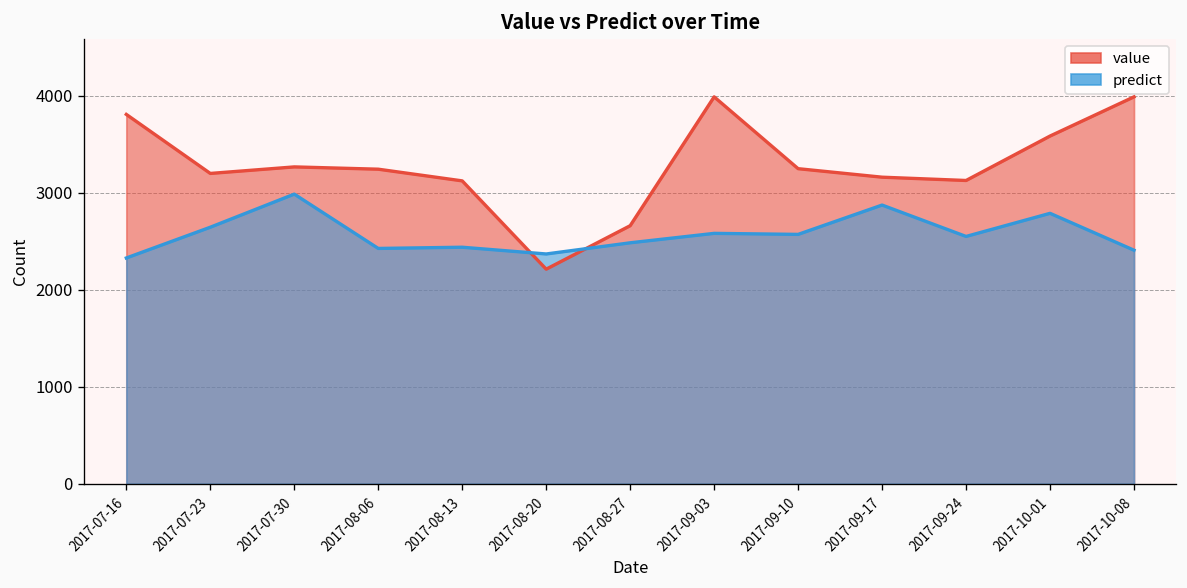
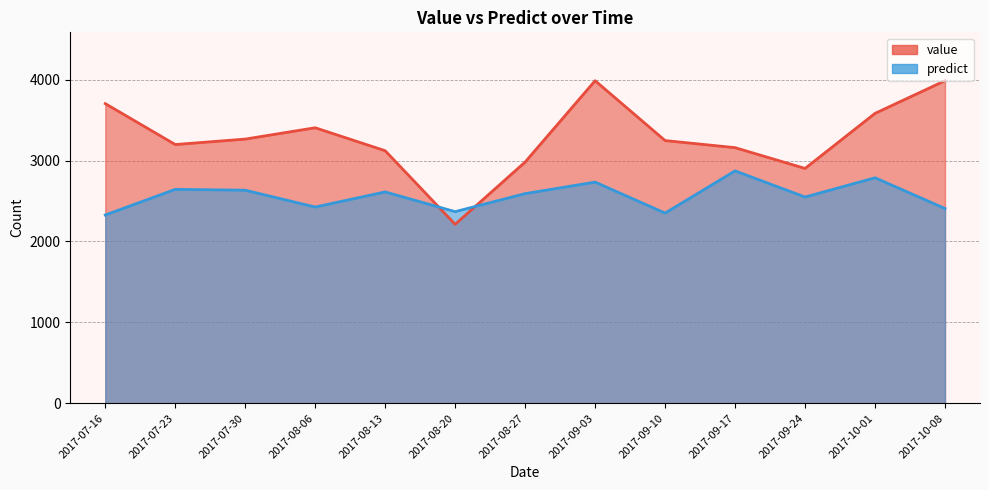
value, 2017-07-16: 3800 -> 3700
predict, 2017-07-30: 3000 -> 2600
value, 2017-08-06: 3200 -> 3400
predict, 2017-08-13: 2400 -> 2600
value, 2017-08-27: 2700 -> 3000
predict, 2017-08-27: 2500 -> 2600
predict, 2017-09-03: 2600 -> 2700
predict, 2017-09-10: 2600 -> 2400
value, 2017-09-24: 3100 -> 2900
